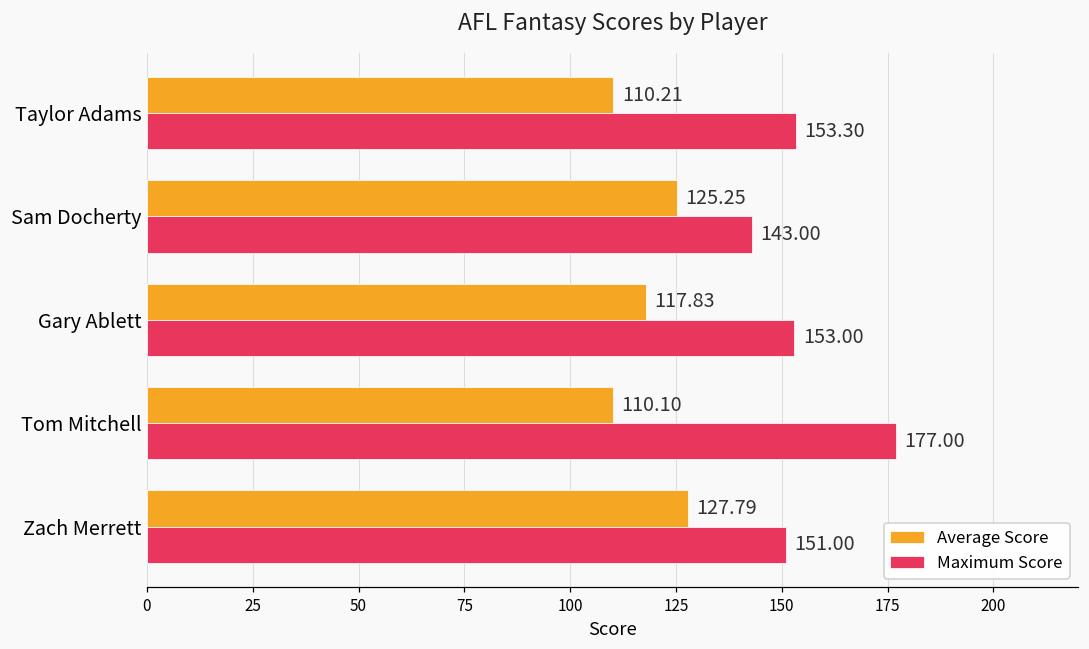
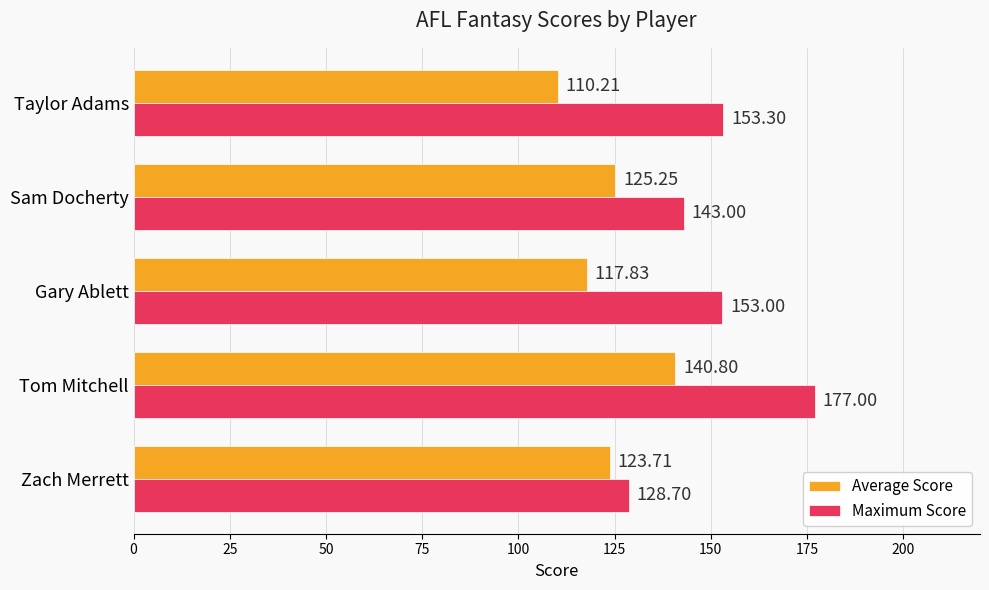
Average Score, Tom Mitchell: 110.10 -> 140.80
Average Score, Zach Merrett: 127.79 -> 123.71
Maximum Score, Zach Merrett: 151.00 -> 128.70
